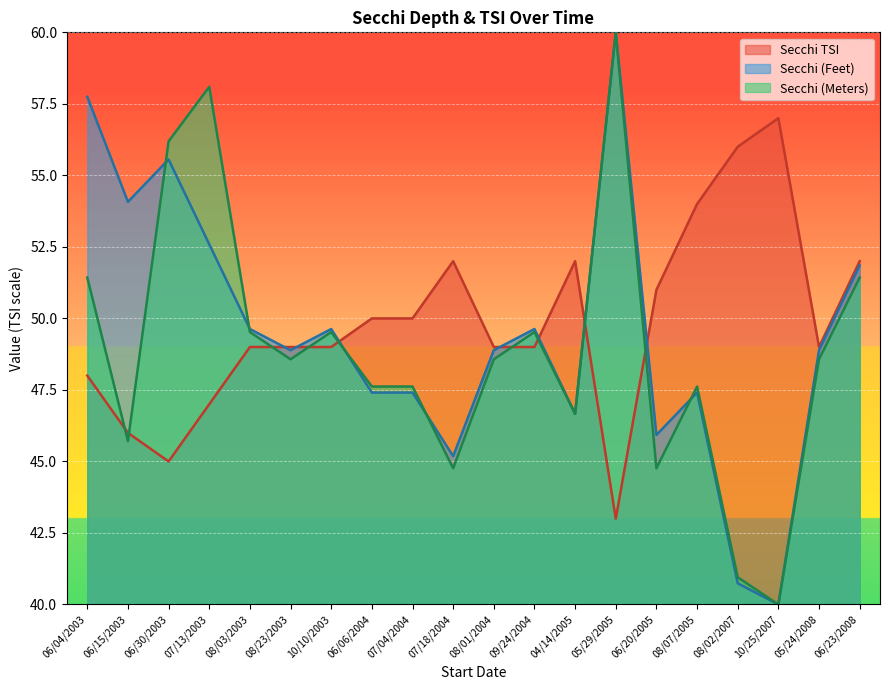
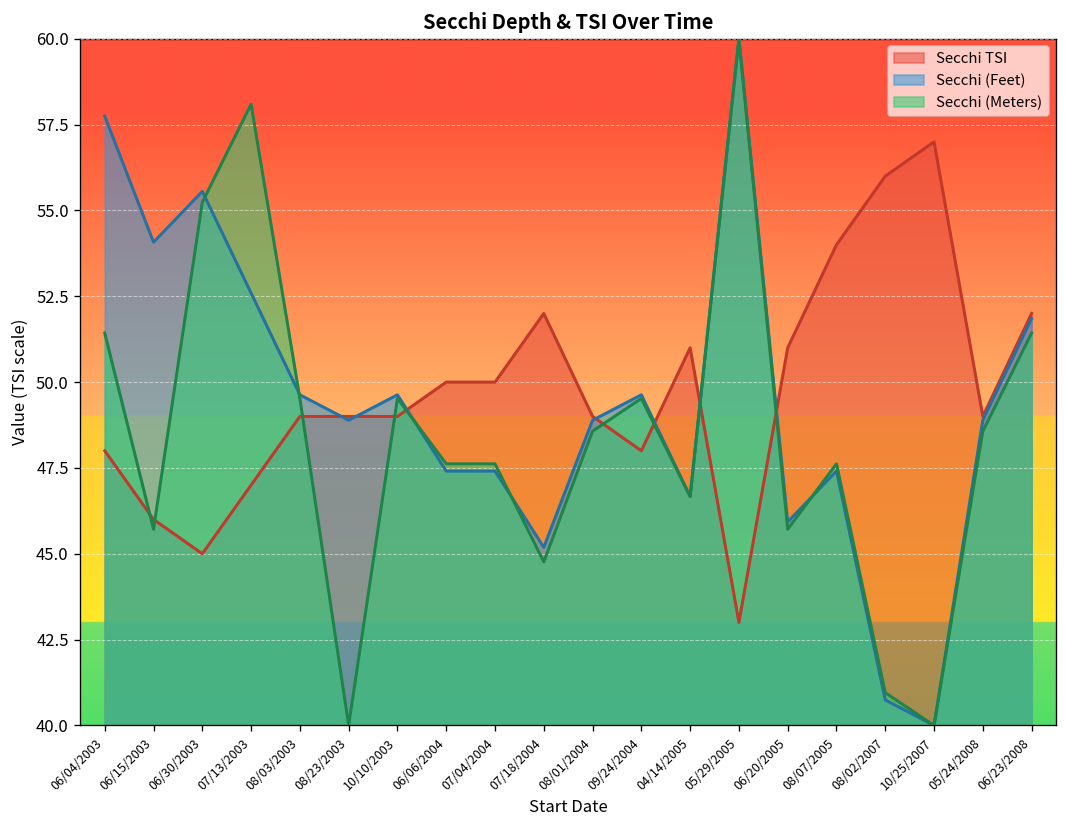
Secchi (Meters), 06/30/2003: 56.2 -> 55.2
Secchi (Meters), 08/23/2003: 48.6 -> 40.0
Secchi TSI, 09/24/2004: 49 -> 48
Secchi TSI, 04/14/2005: 52 -> 51
Secchi (Meters), 06/20/2005: 44.8 -> 45.7
